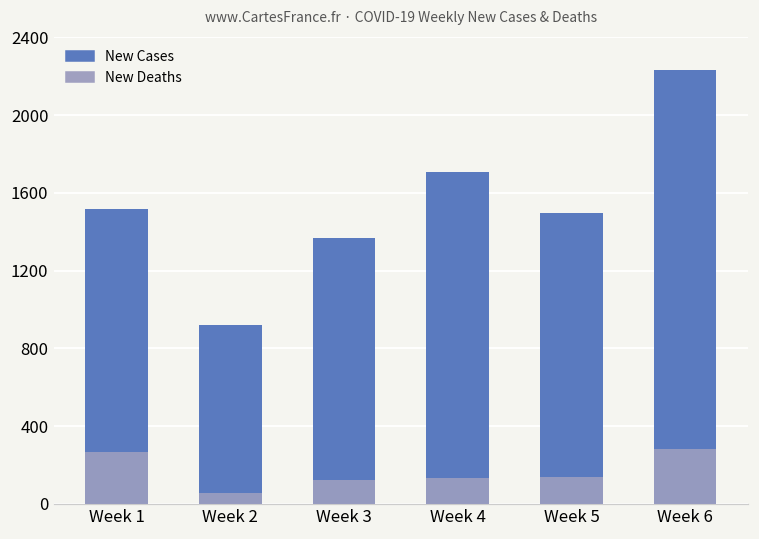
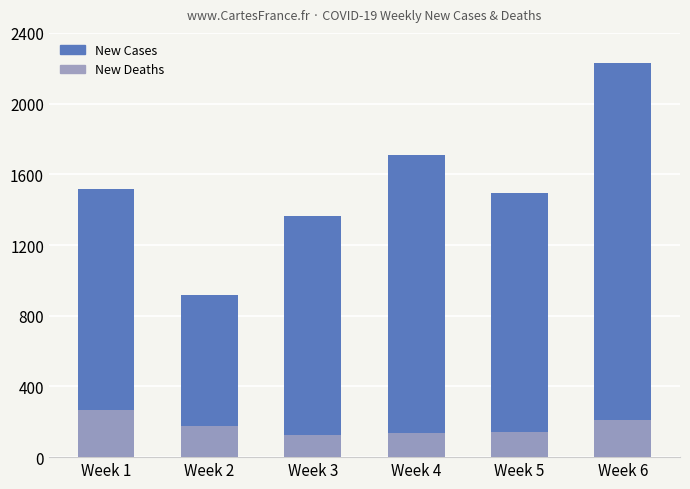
New Deaths, Week 2: 60 -> 180
New Deaths, Week 6: 290 -> 210
